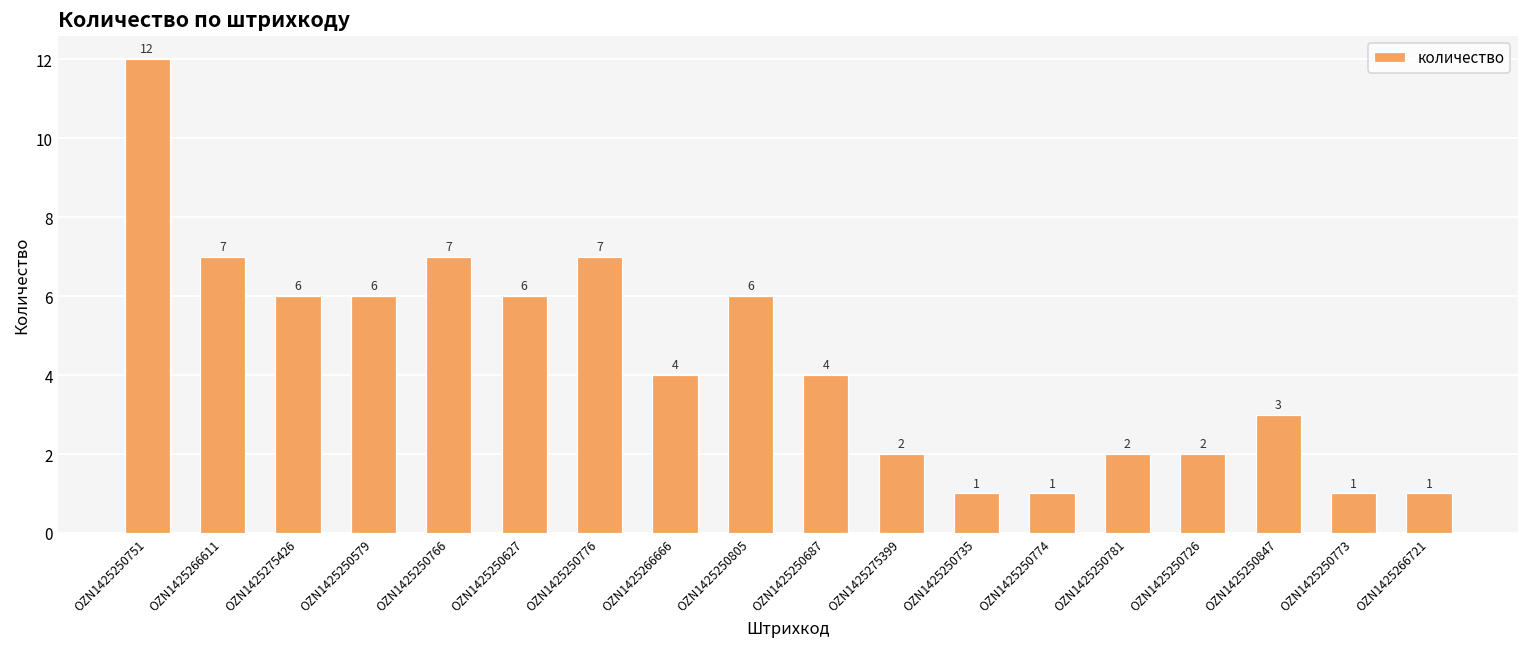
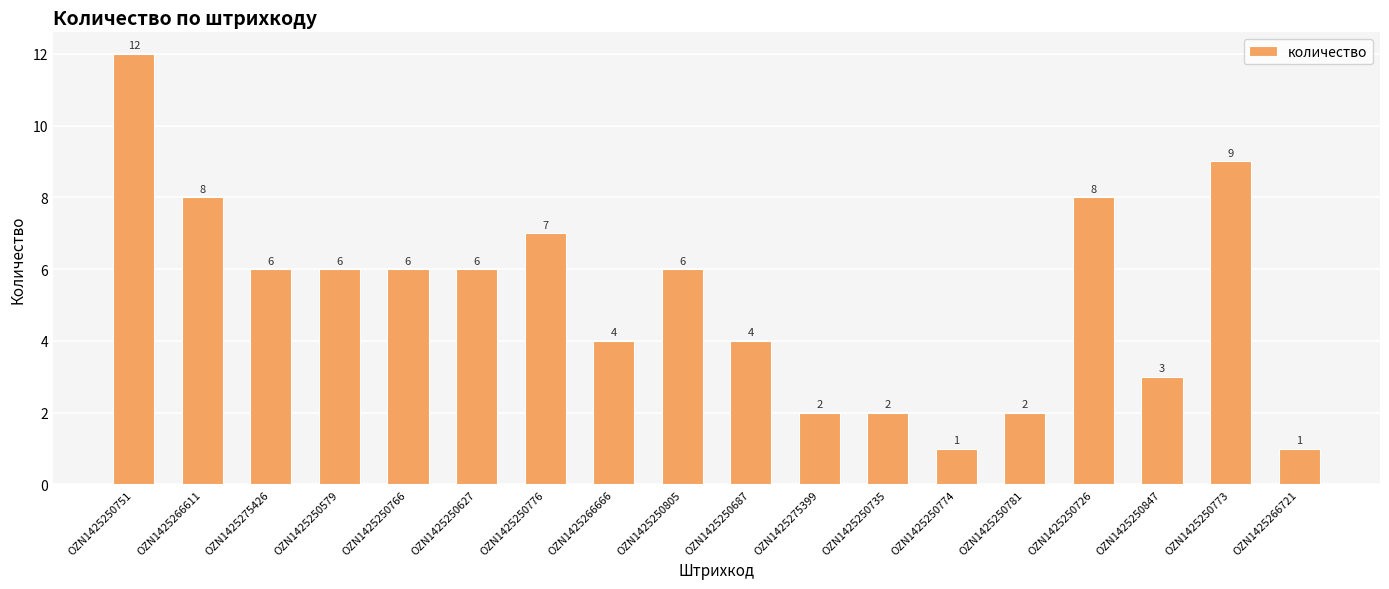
OZN1425266611: 7 -> 8
OZN1425250766: 7 -> 6
OZN1425250735: 1 -> 2
OZN1425250726: 2 -> 8
OZN1425250773: 1 -> 9
